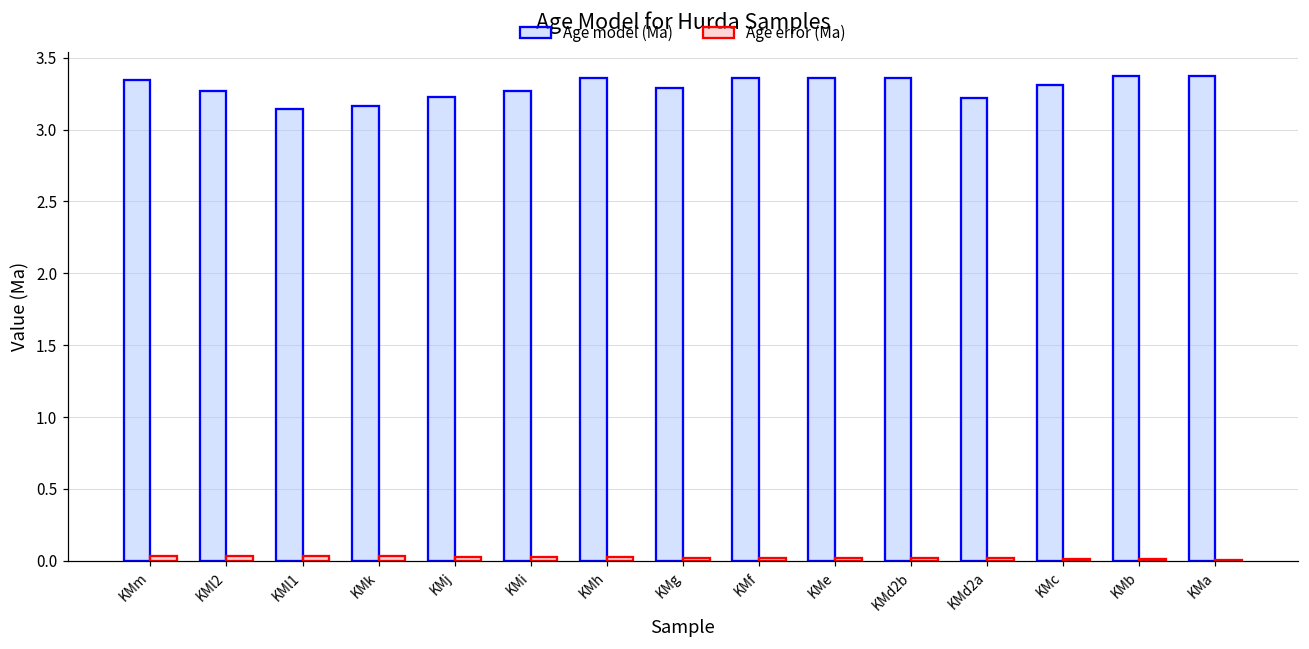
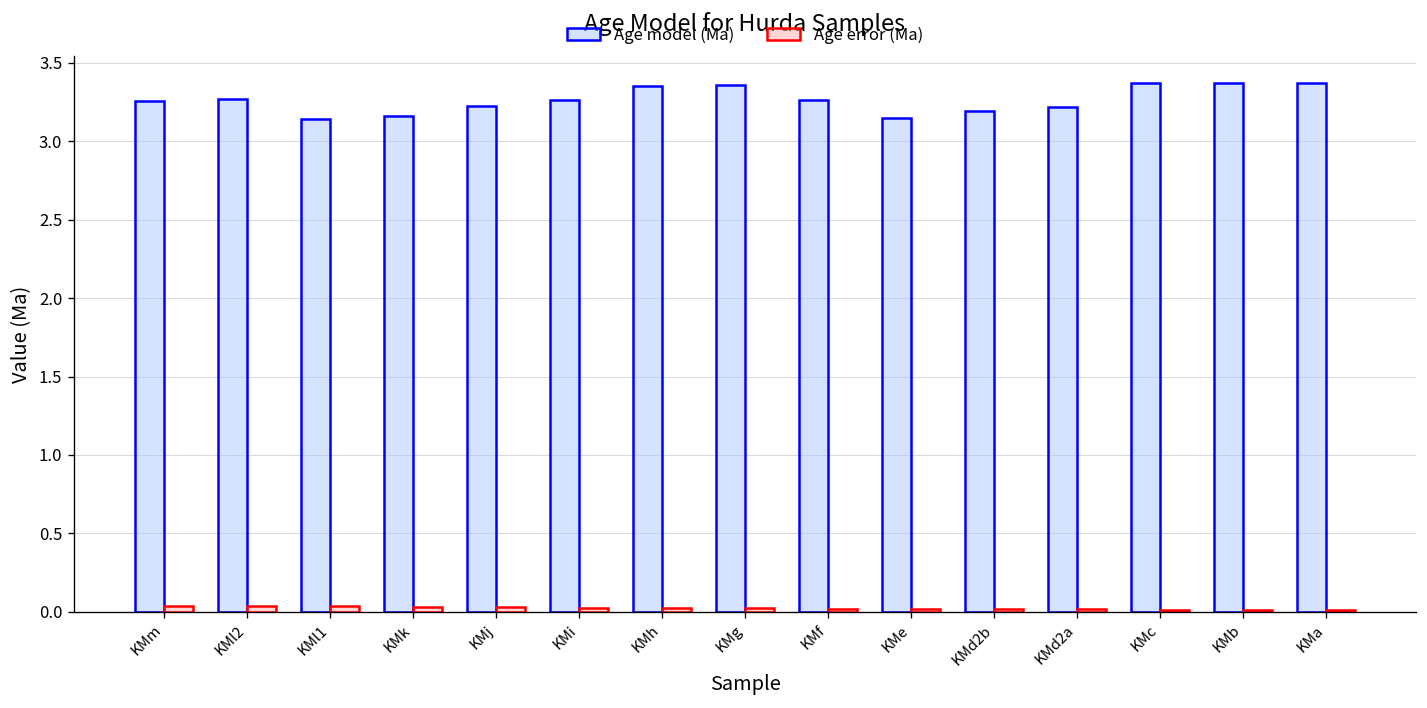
Age model (Ma), KMm: 3.34 -> 3.25
Age model (Ma), KMg: 3.29 -> 3.36
Age model (Ma), KMf: 3.36 -> 3.26
Age model (Ma), KMe: 3.36 -> 3.15
Age model (Ma), KMd2b: 3.36 -> 3.20
Age model (Ma), KMc: 3.31 -> 3.37
